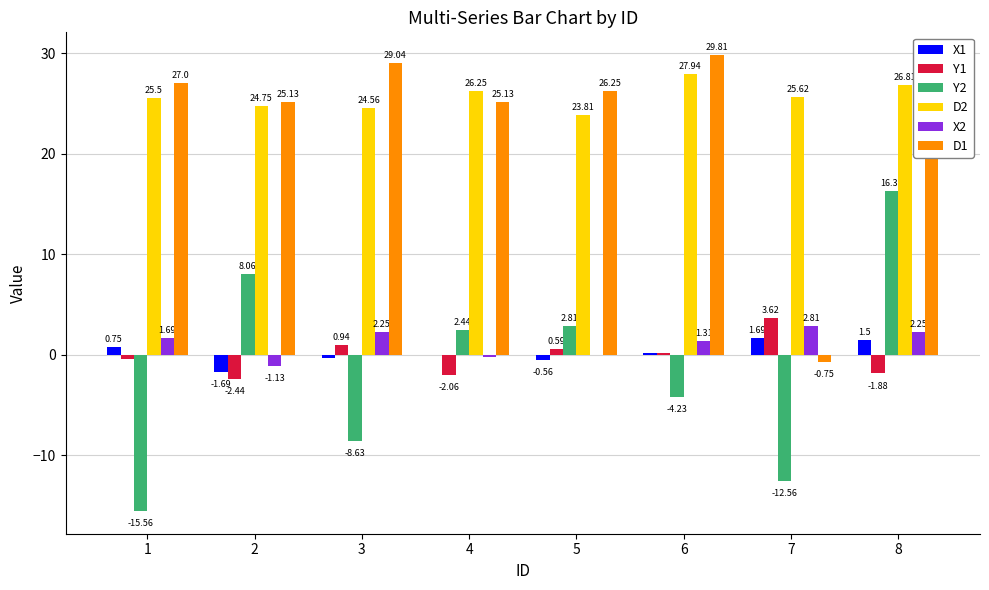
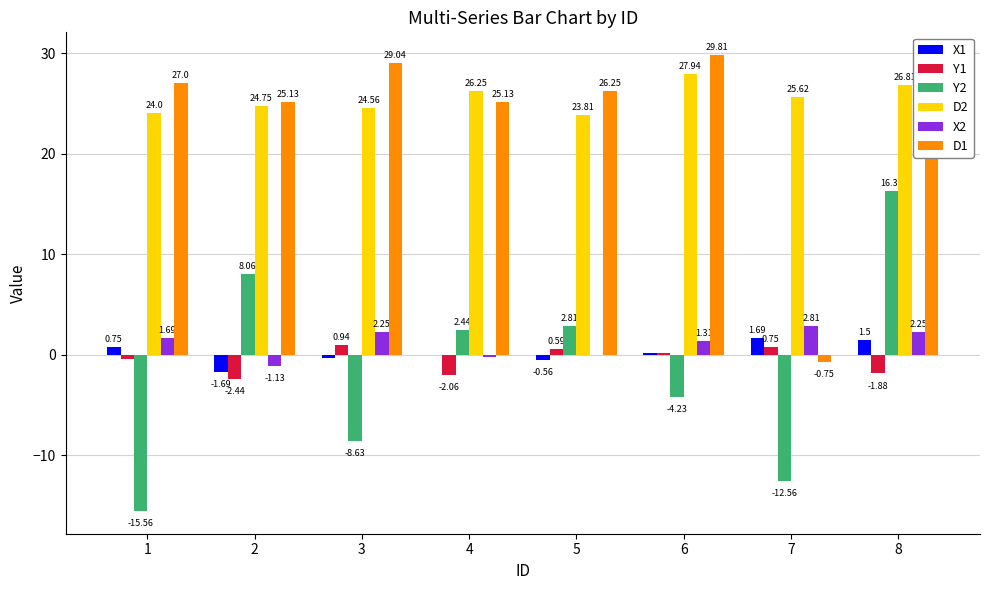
D2, 1: 25.5 -> 24.0
Y1, 7: 3.62 -> 0.75
